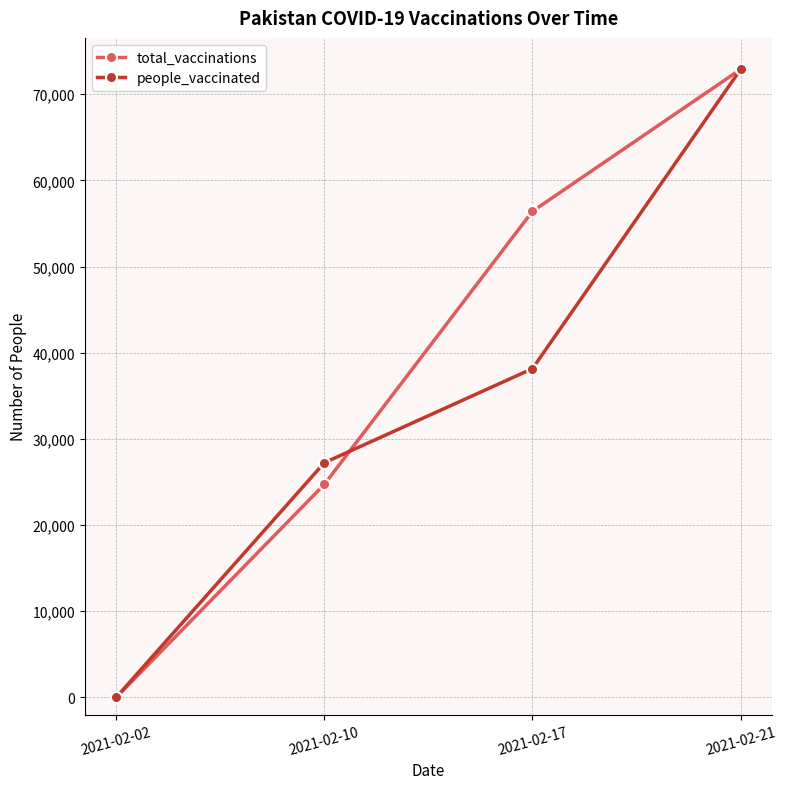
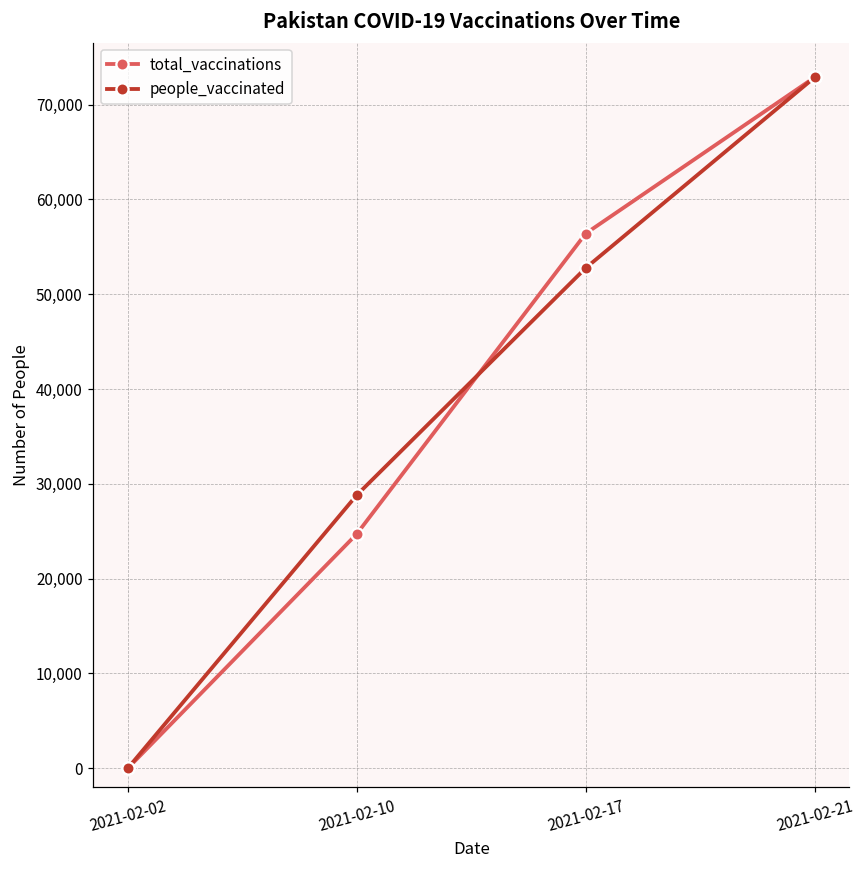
people_vaccinated, 2021-02-10: 27,000 -> 29,000
people_vaccinated, 2021-02-17: 38,000 -> 53,000
